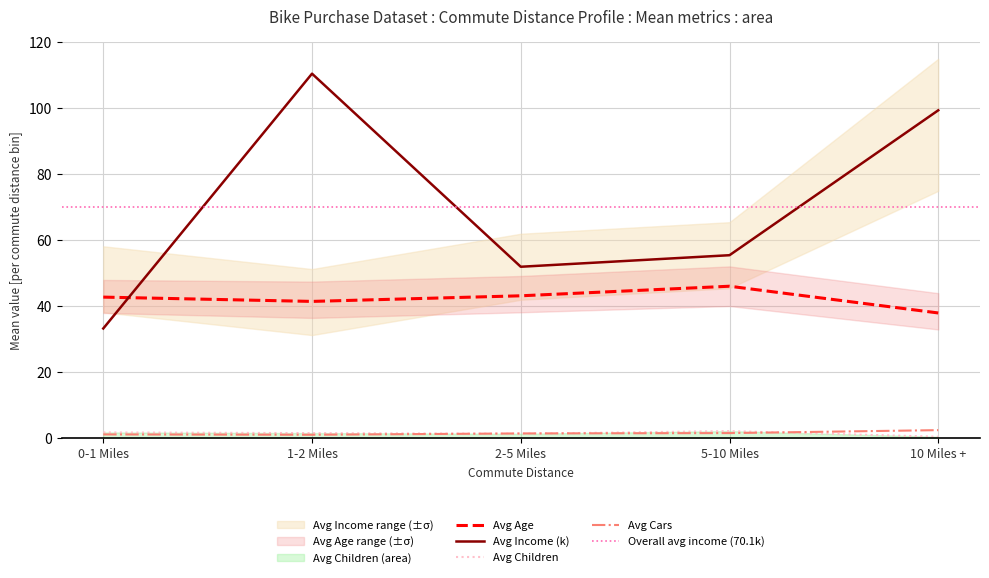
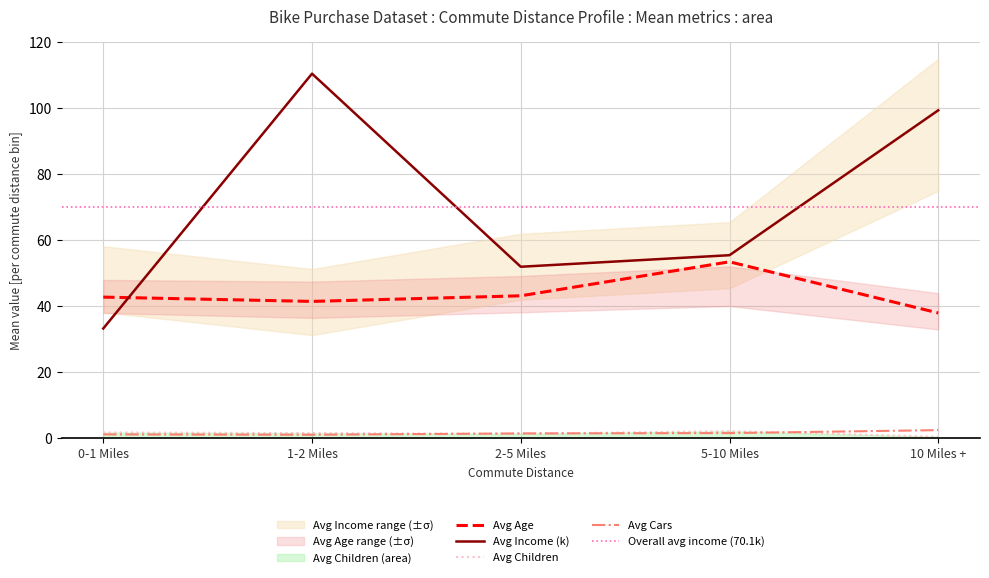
Avg Age, 5-10 Miles: 46 -> 54
